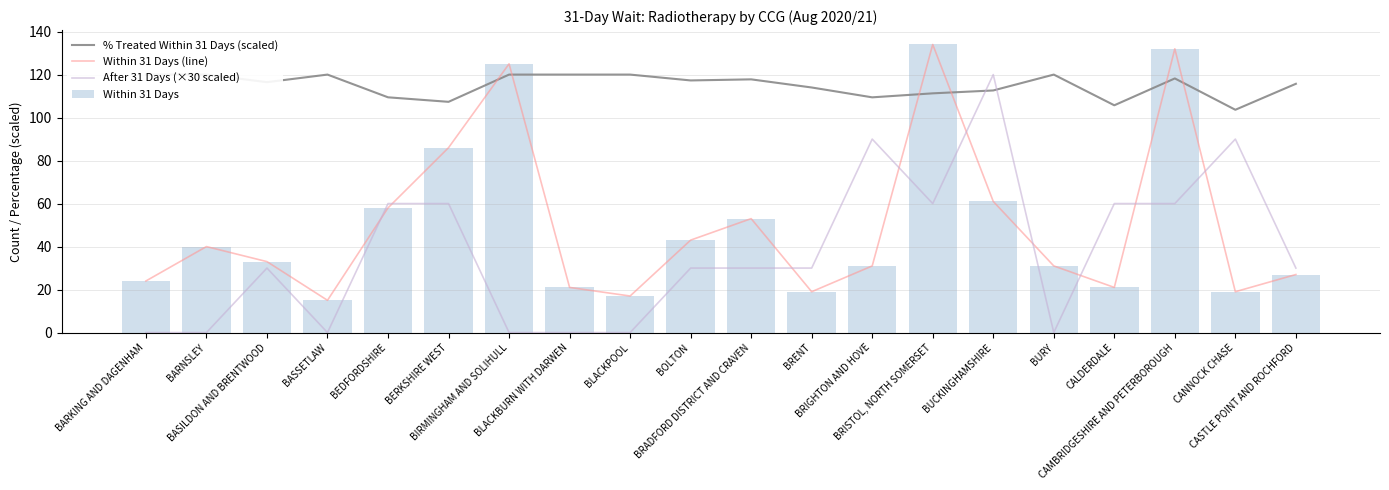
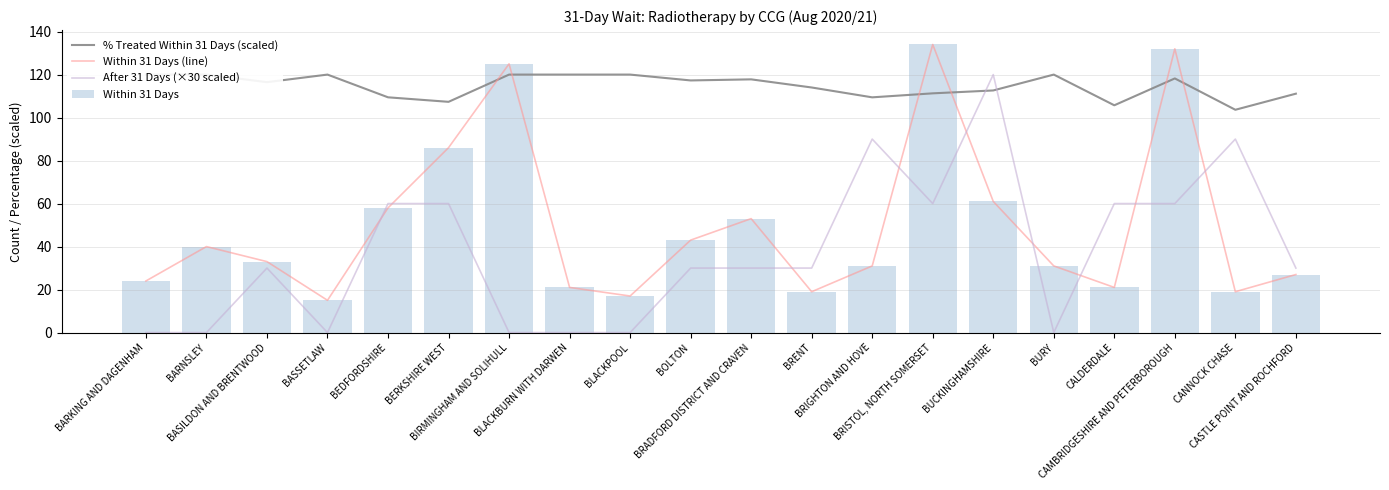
% Treated Within 31 Days (scaled), CASTLE POINT AND ROCHFORD: 116 -> 111
